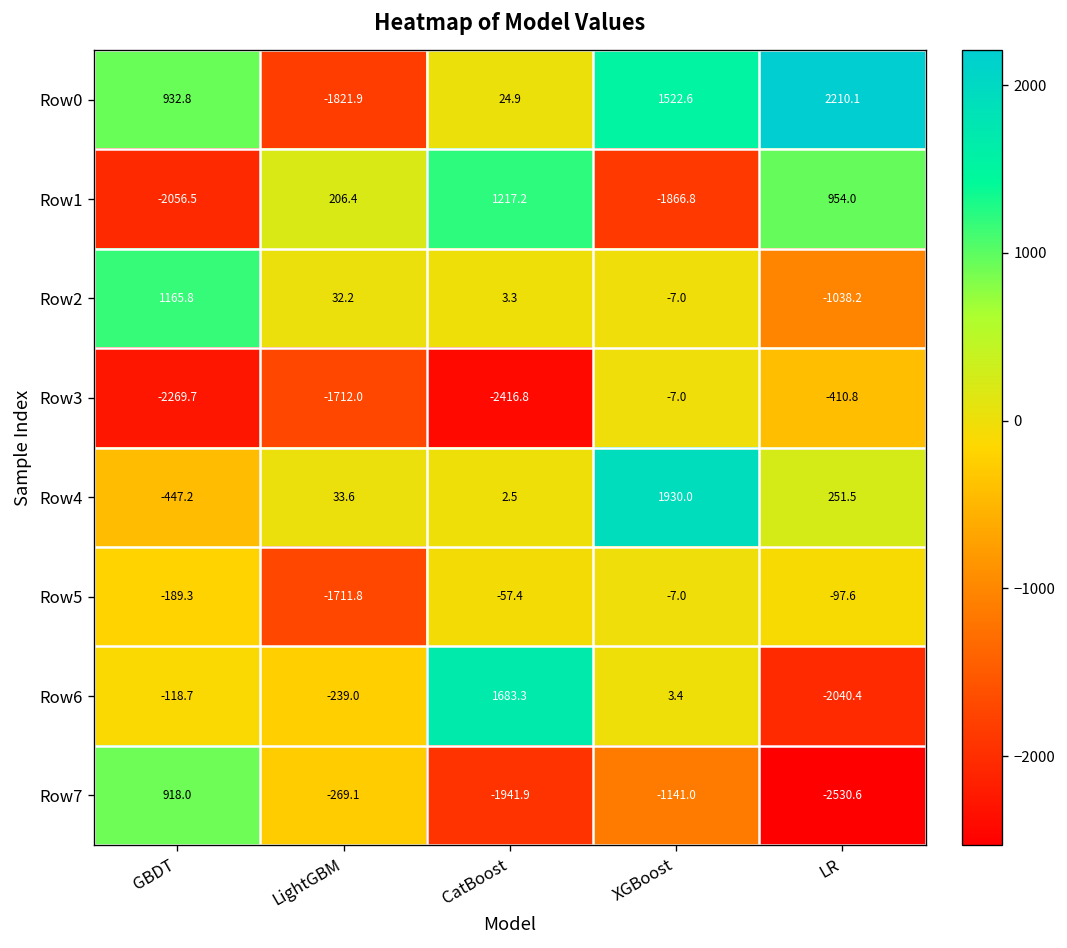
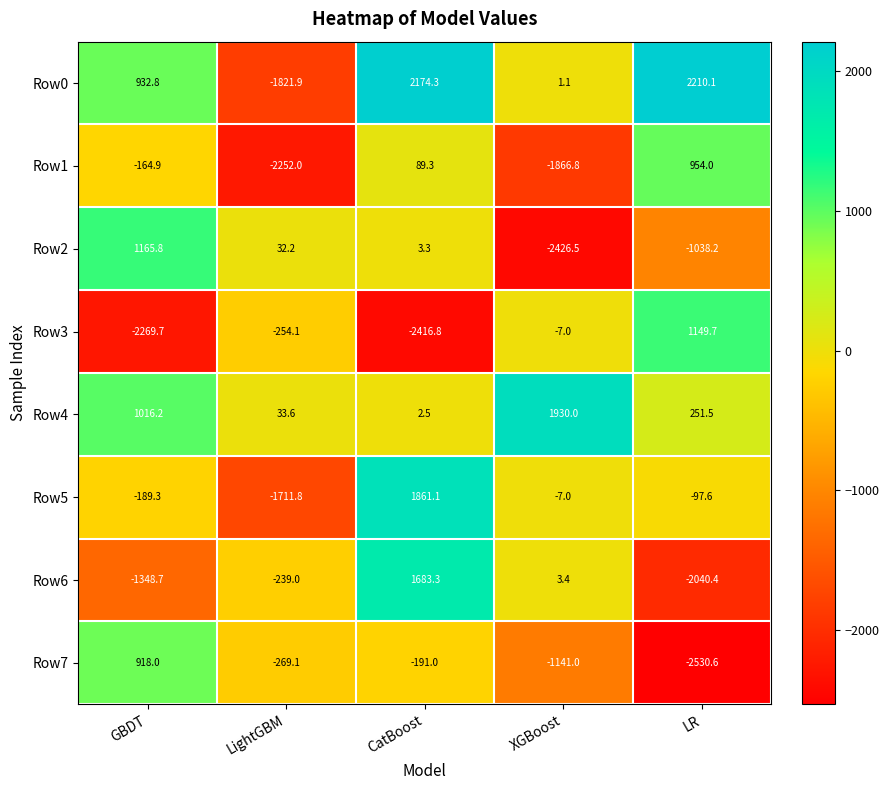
Row0, CatBoost: 24.9 -> 2174.3
Row0, XGBoost: 1522.6 -> 1.1
Row1, GBDT: -2056.5 -> -164.9
Row1, LightGBM: 206.4 -> -2252.0
Row1, CatBoost: 1217.2 -> 89.3
Row2, XGBoost: -7.0 -> -2426.5
Row3, LightGBM: -1712.0 -> -254.1
Row3, LR: -410.8 -> 1149.7
Row4, GBDT: -447.2 -> 1016.2
Row5, CatBoost: -57.4 -> 1861.1
Row6, GBDT: -118.7 -> -1348.7
Row7, CatBoost: -1941.9 -> -191.0
